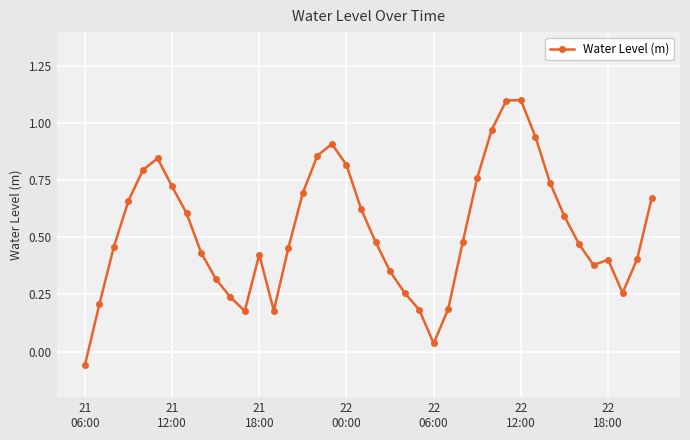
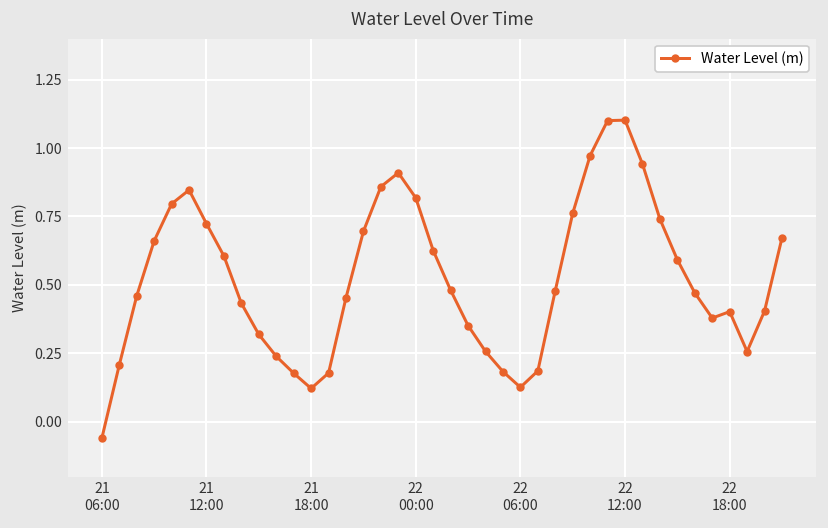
21 18:00: 0.43 -> 0.12
22 06:00: 0.04 -> 0.13
